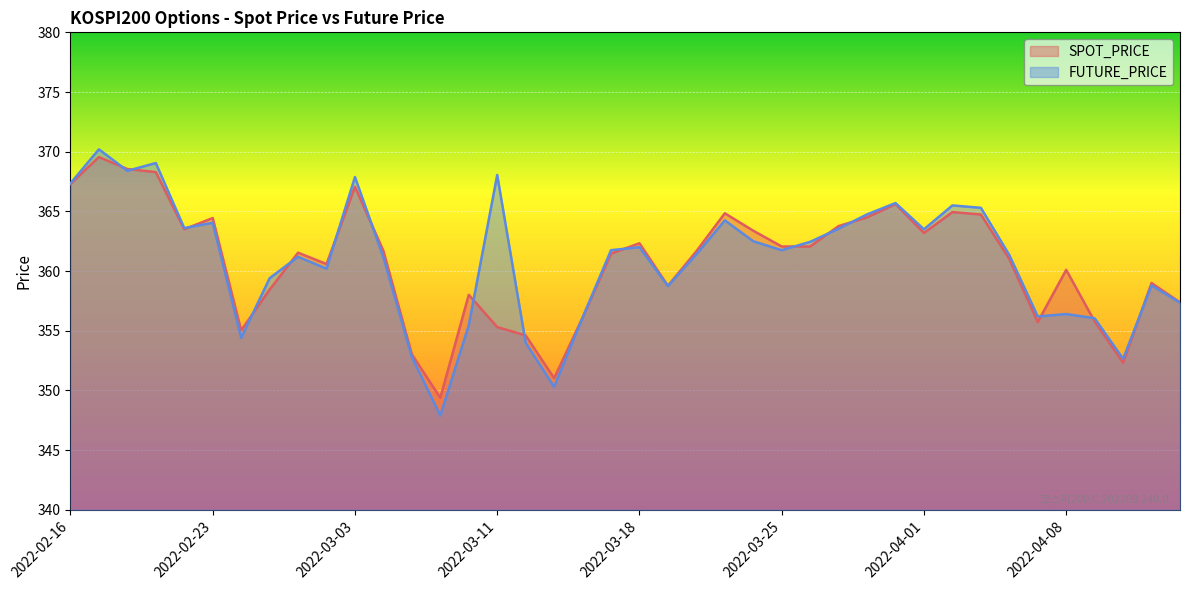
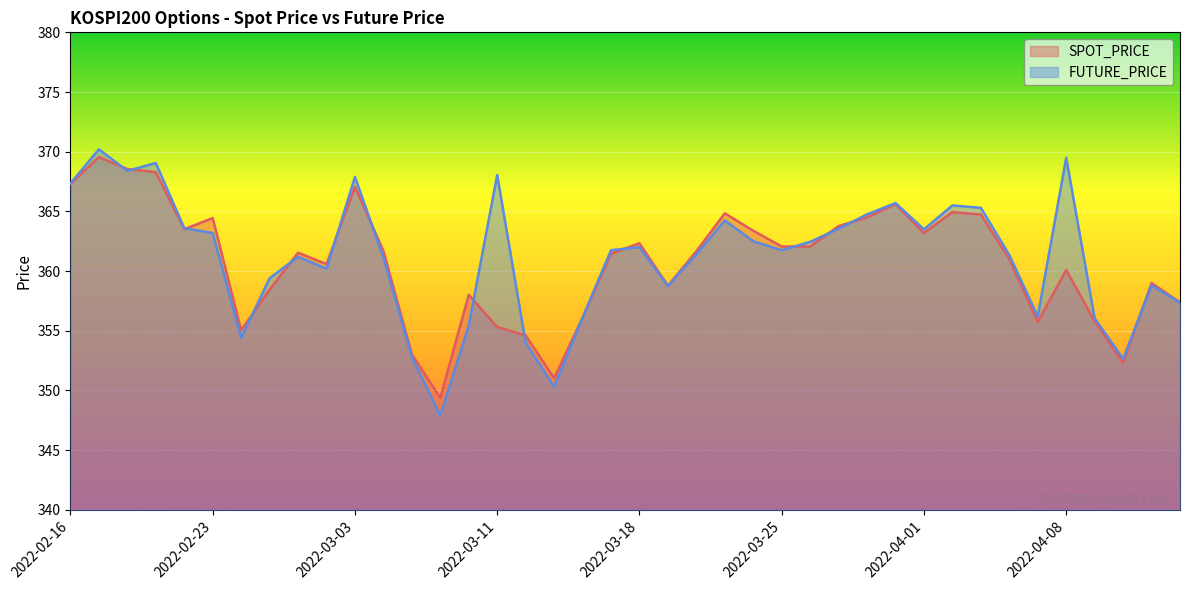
FUTURE_PRICE, 2022-02-23: 364.1 -> 363.2
FUTURE_PRICE, 2022-04-08: 356.4 -> 369.5
